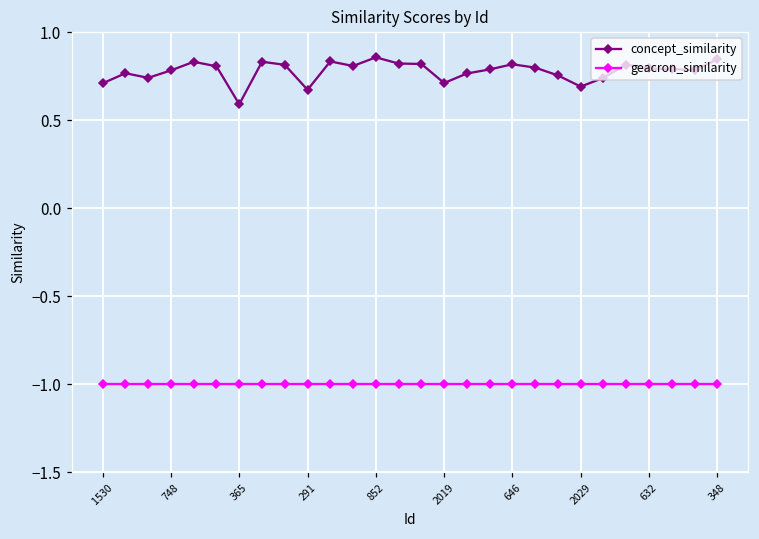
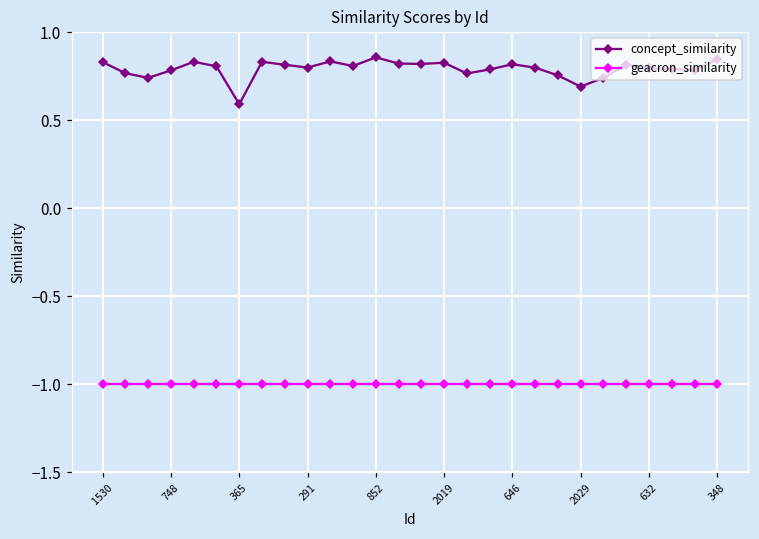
concept_similarity, 1530: 0.71 -> 0.83
concept_similarity, 291: 0.67 -> 0.80
concept_similarity, 2019: 0.71 -> 0.83
